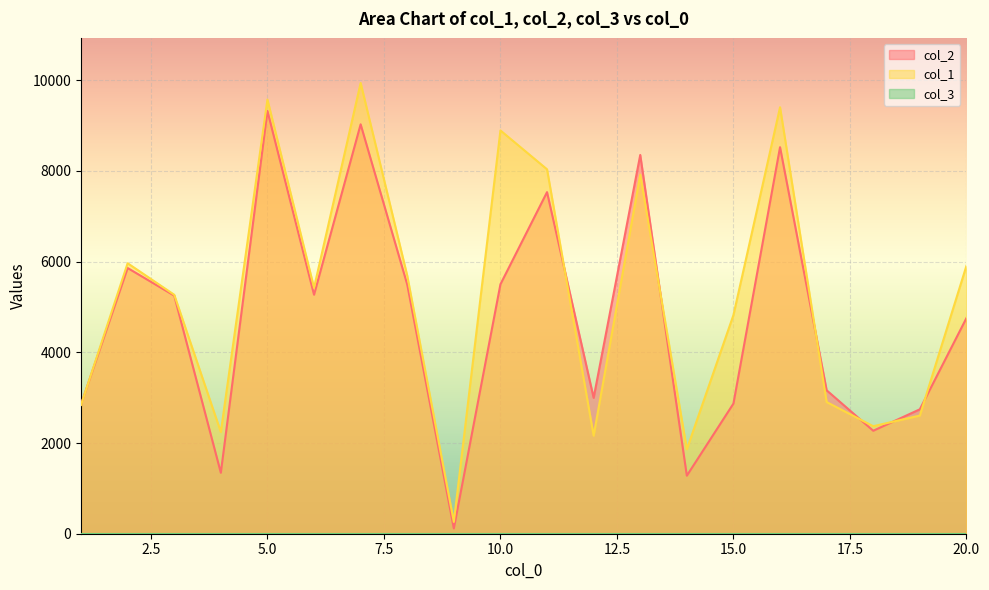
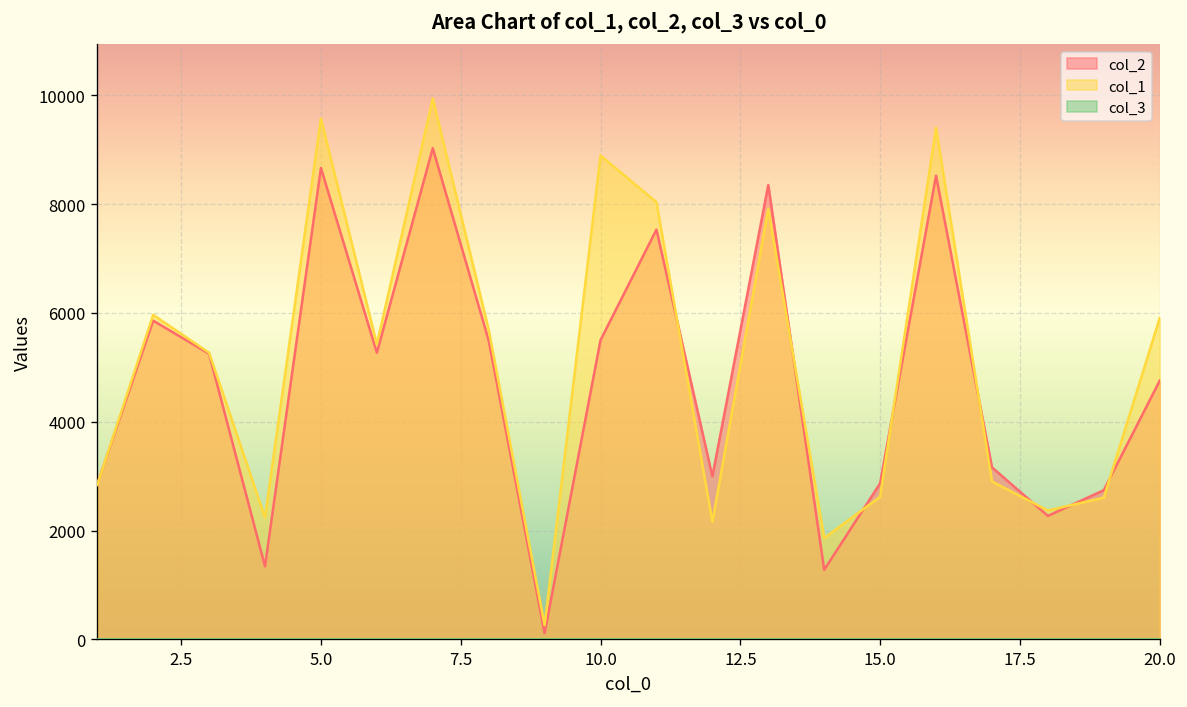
col_2, 5.0: 9300 -> 8700
col_1, 15.0: 4800 -> 2600
